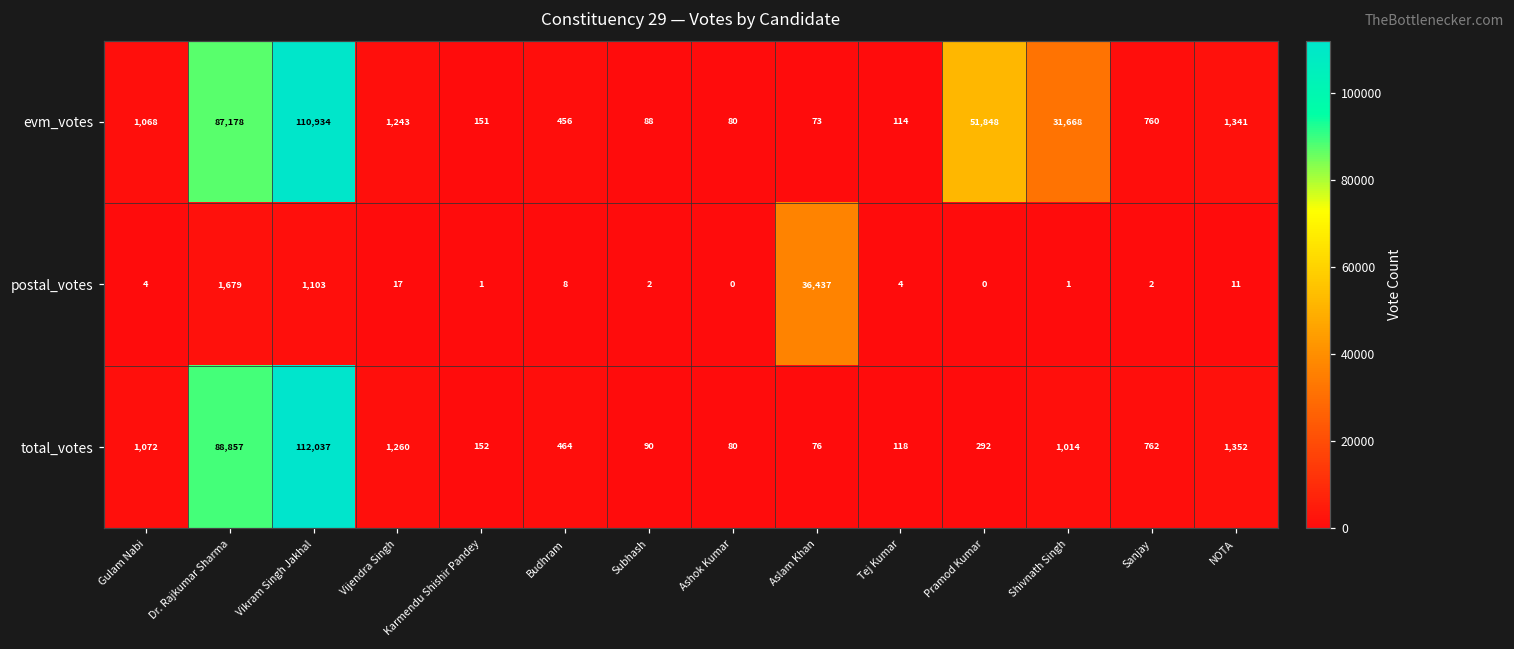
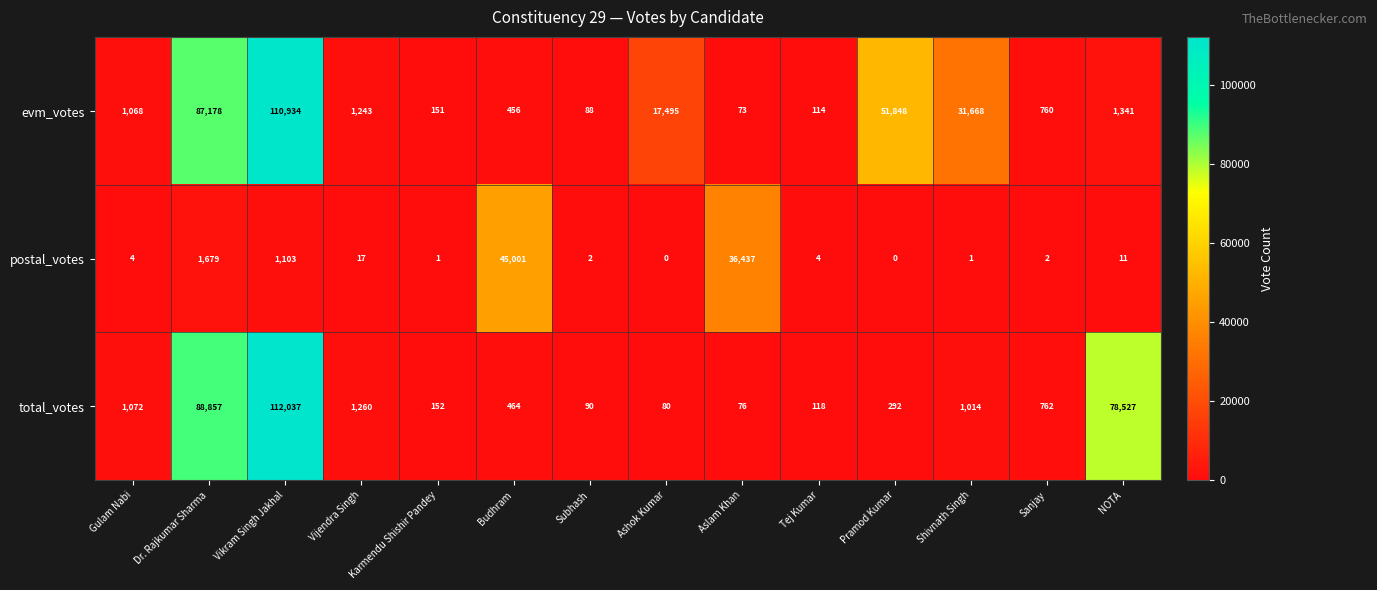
evm_votes, Ashok Kumar: 80 -> 17,495
postal_votes, Budhram: 8 -> 45,001
total_votes, NOTA: 1,352 -> 78,527
